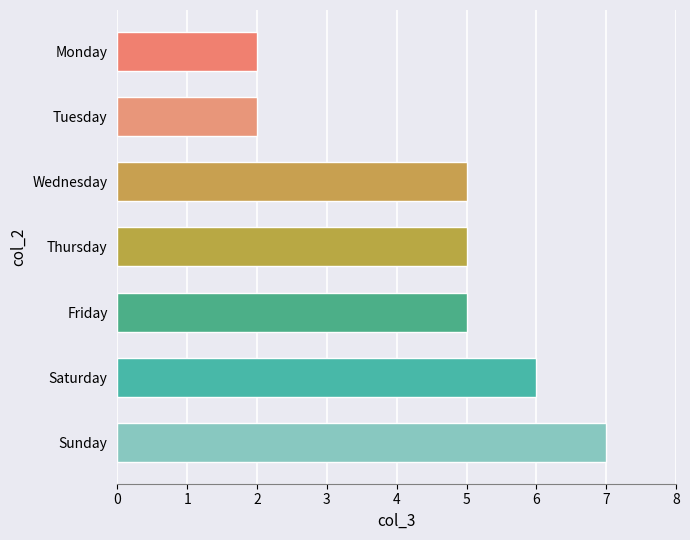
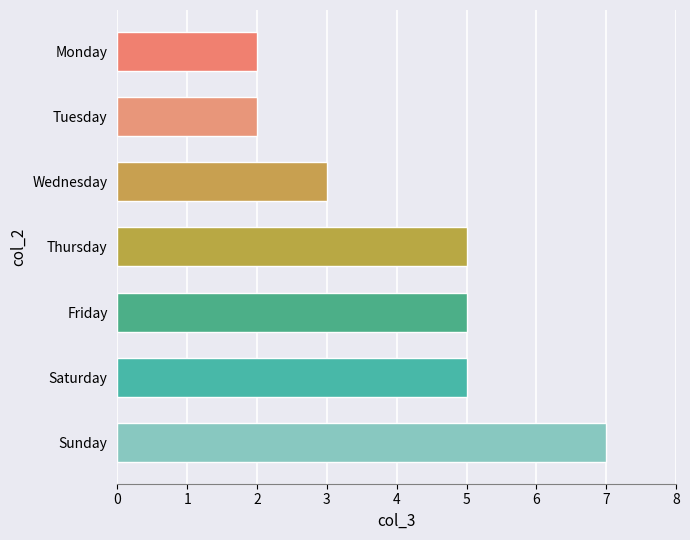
Wednesday: 5 -> 3
Saturday: 6 -> 5
